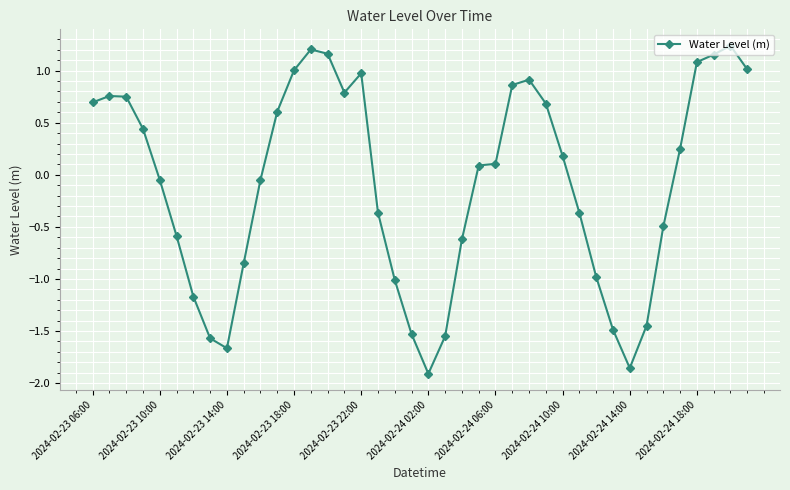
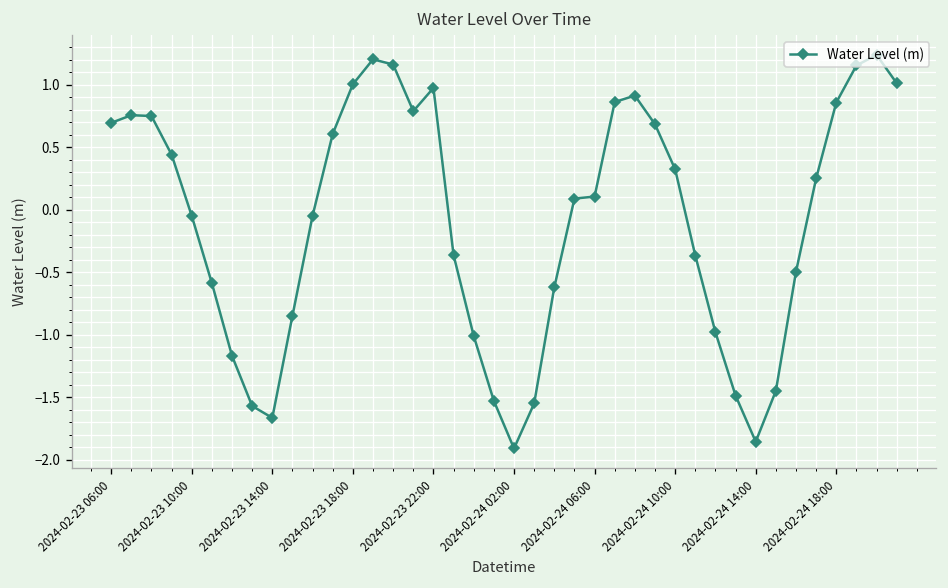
2024-02-24 10:00: 0.18 -> 0.32
2024-02-24 18:00: 1.08 -> 0.86
